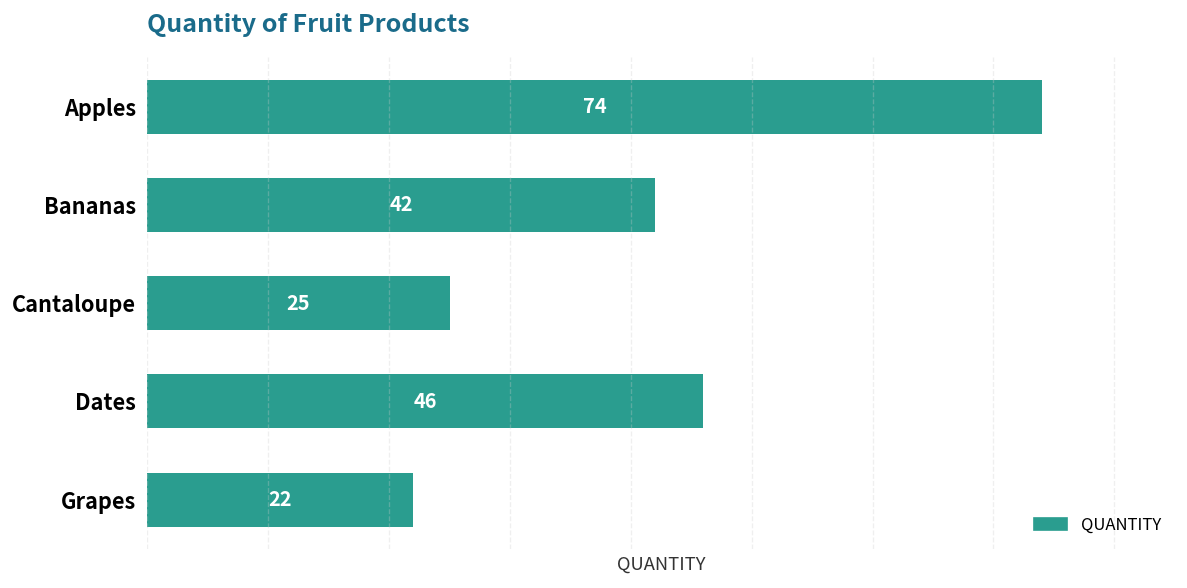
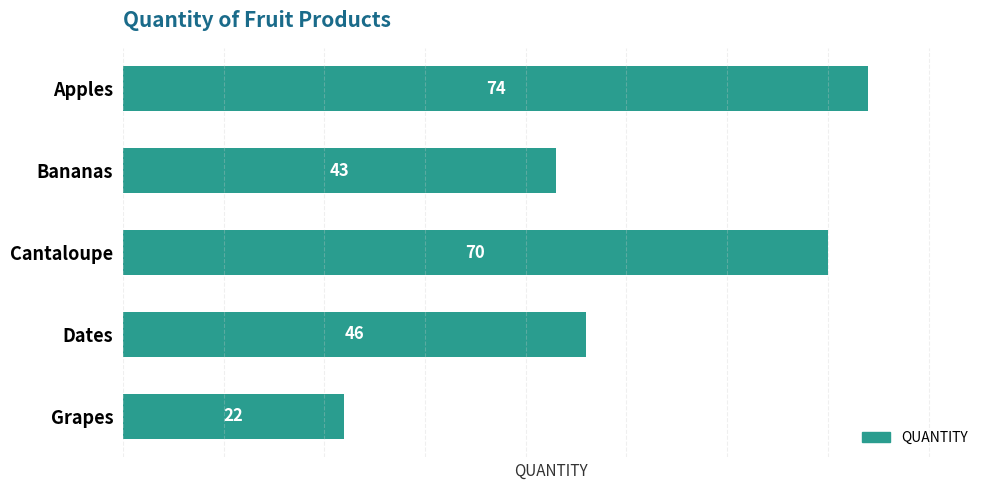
Bananas: 42 -> 43
Cantaloupe: 25 -> 70
